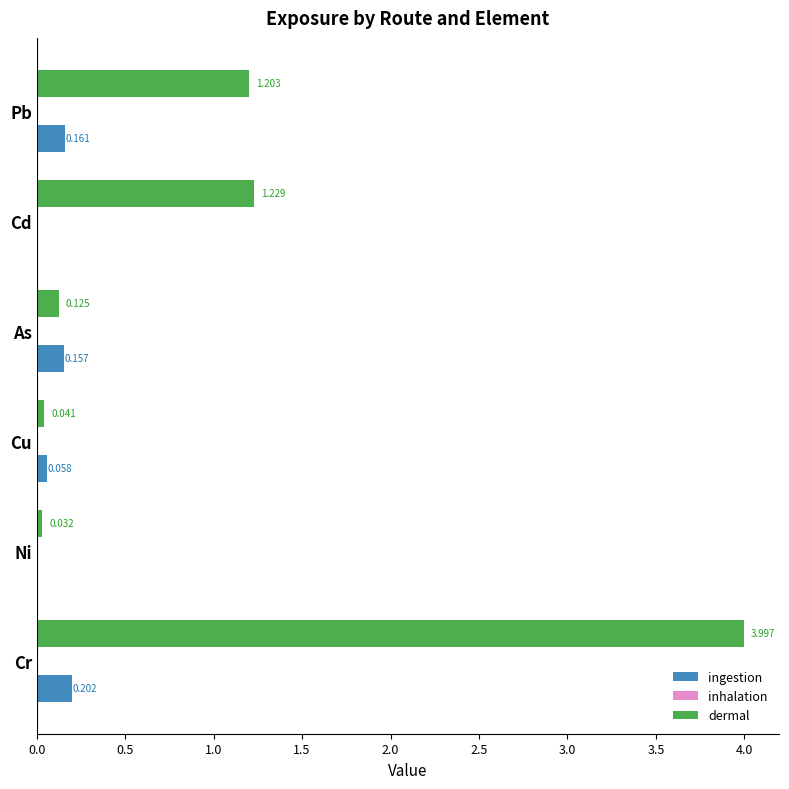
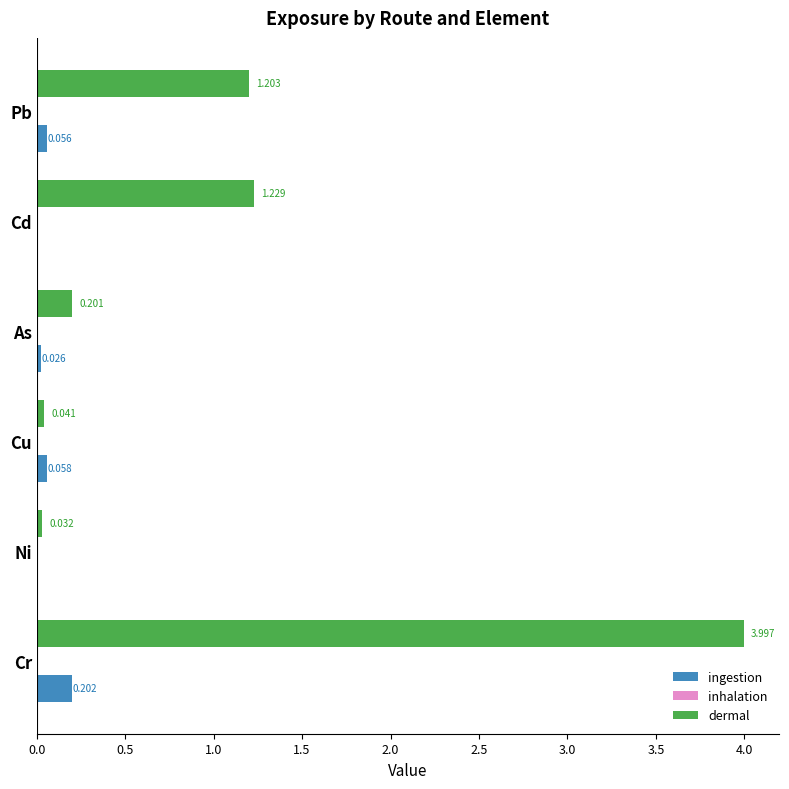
ingestion, Pb: 0.161 -> 0.056
dermal, As: 0.125 -> 0.201
ingestion, As: 0.157 -> 0.026
